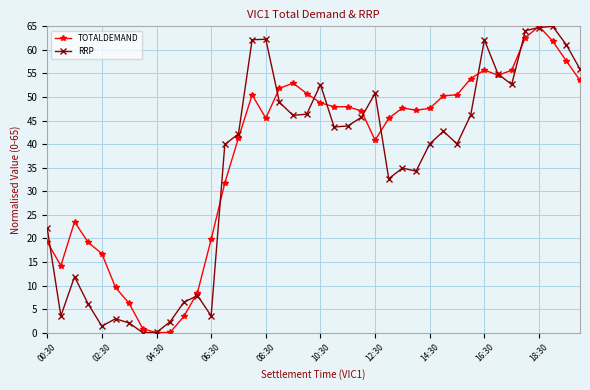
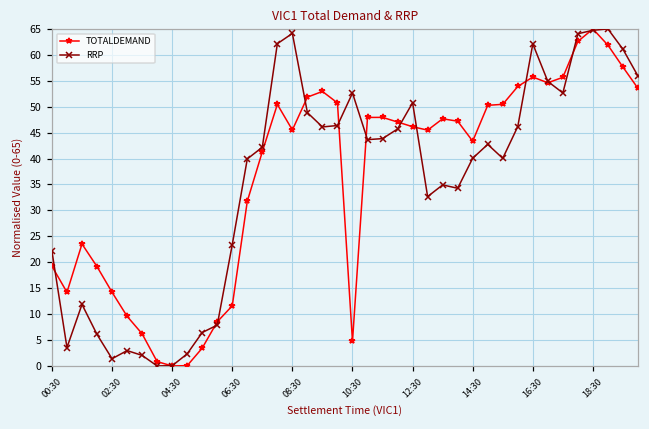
TOTALDEMAND, 02:30: 17 -> 14
TOTALDEMAND, 06:30: 20 -> 12
RRP, 06:30: 4 -> 23
RRP, 08:30: 62 -> 64
TOTALDEMAND, 10:30: 49 -> 5
TOTALDEMAND, 12:30: 41 -> 46
TOTALDEMAND, 14:30: 48 -> 43
